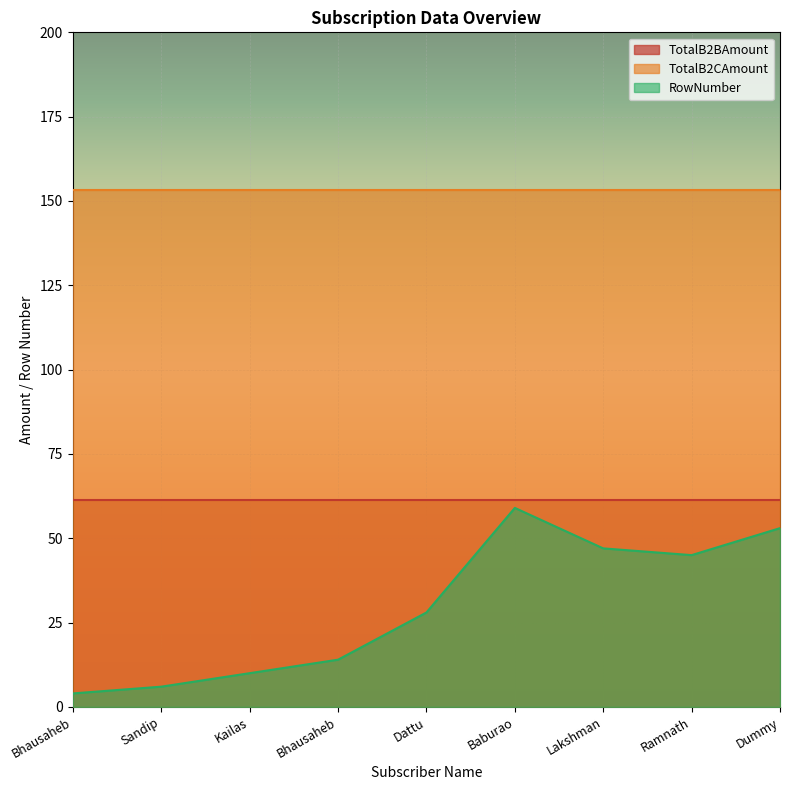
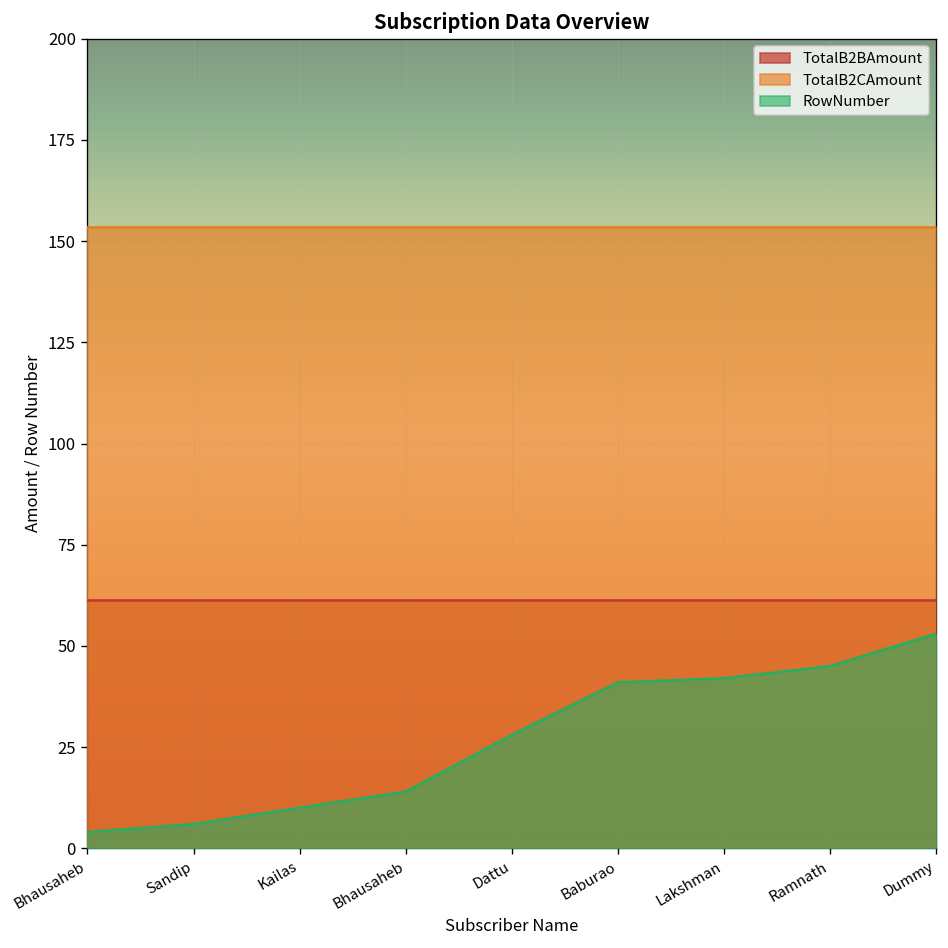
RowNumber, Baburao: 59 -> 41
RowNumber, Lakshman: 47 -> 42
